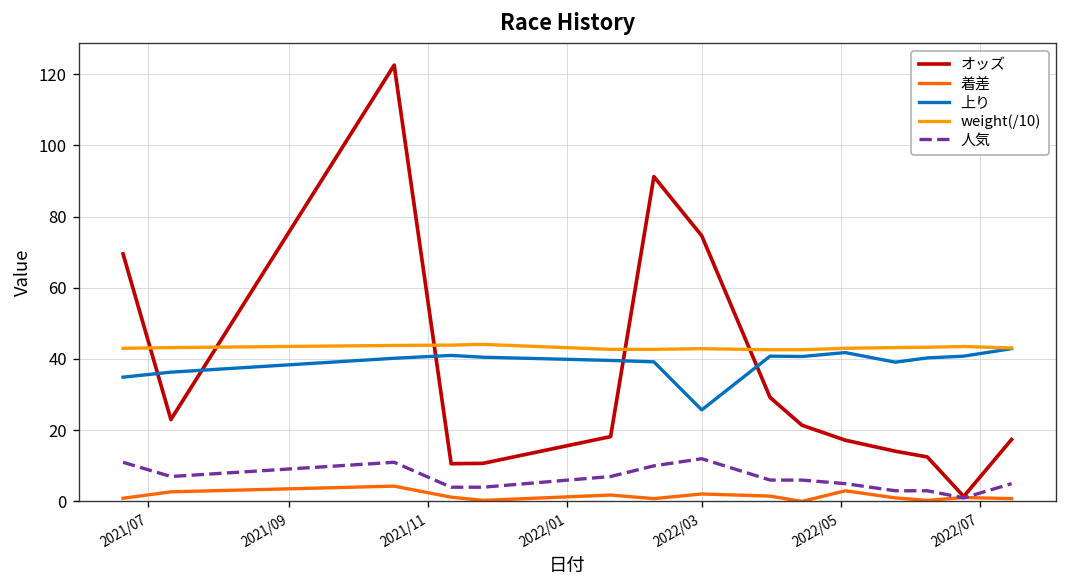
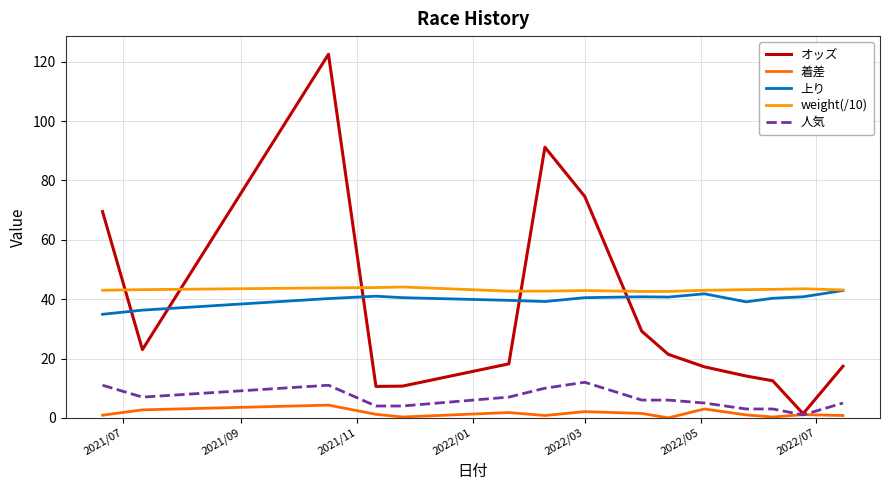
上り, 2022/03: 26 -> 41
